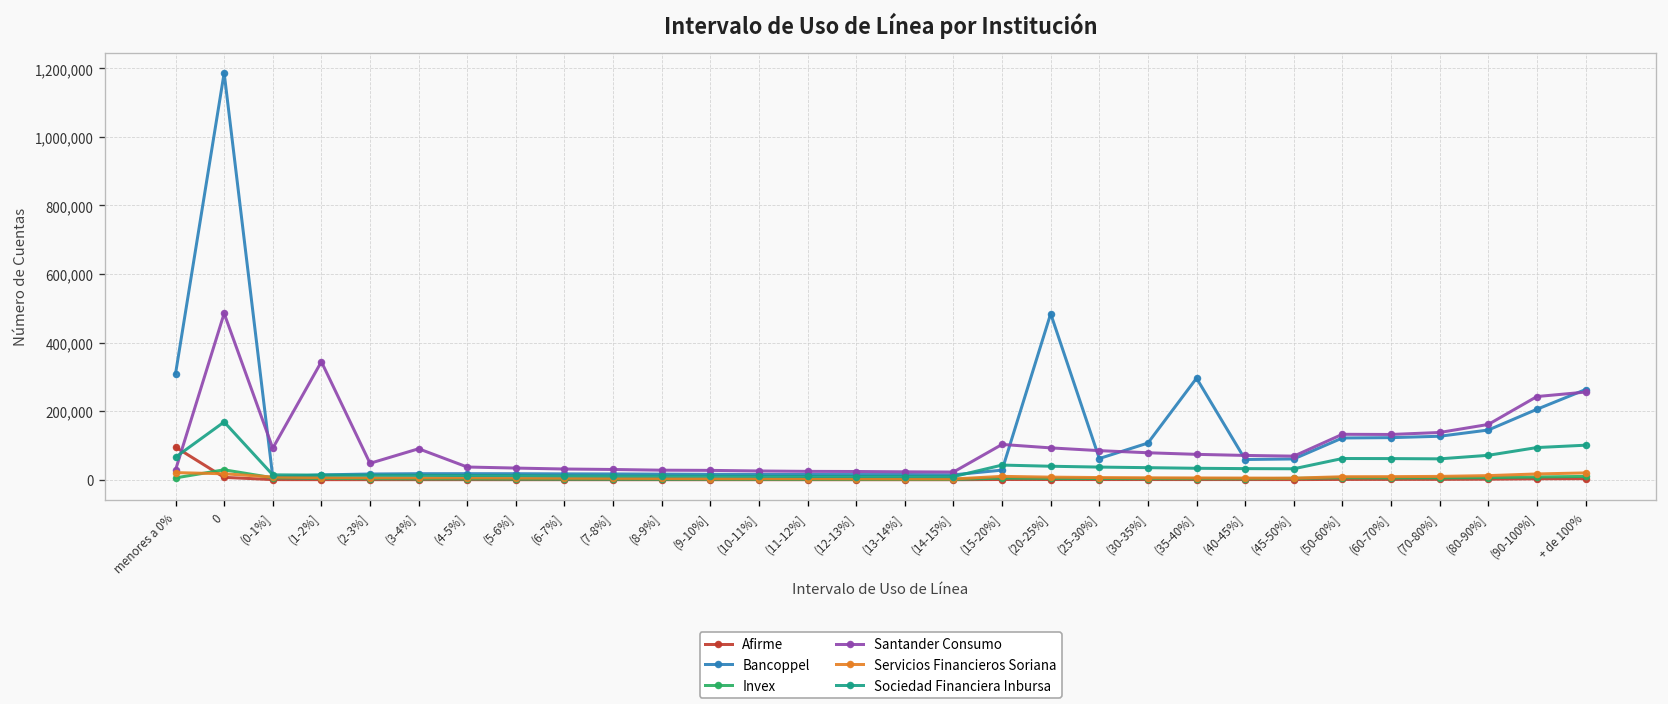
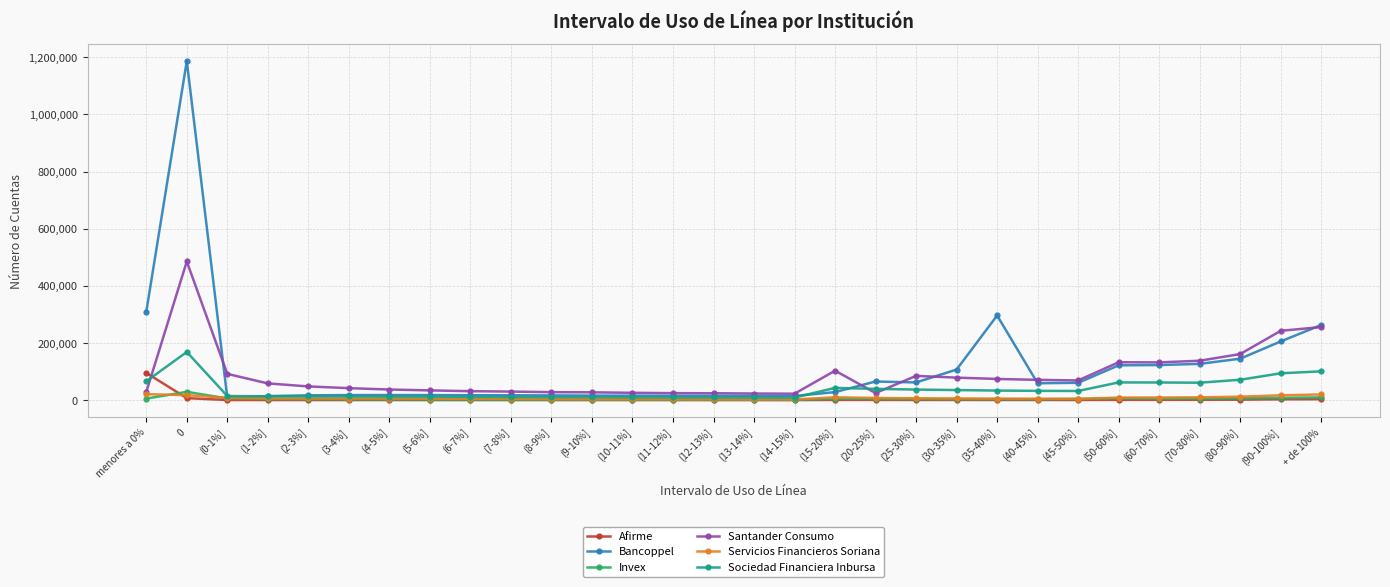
Santander Consumo, (1-2%]: 340,000 -> 60,000
Santander Consumo, (3-4%]: 90,000 -> 40,000
Bancoppel, (20-25%]: 480,000 -> 70,000
Santander Consumo, (20-25%]: 90,000 -> 20,000
